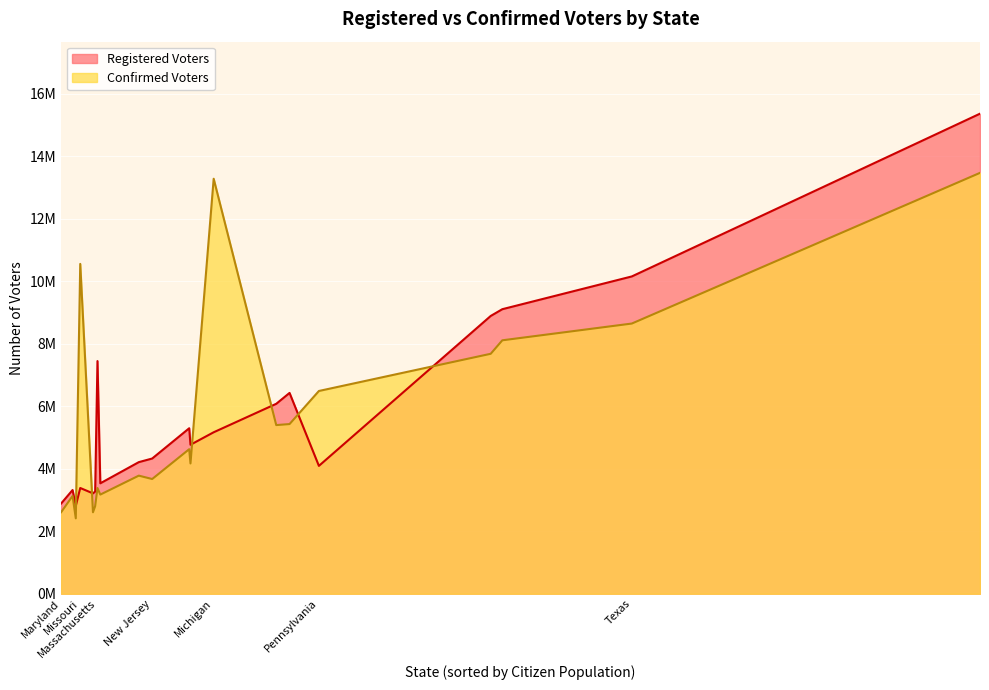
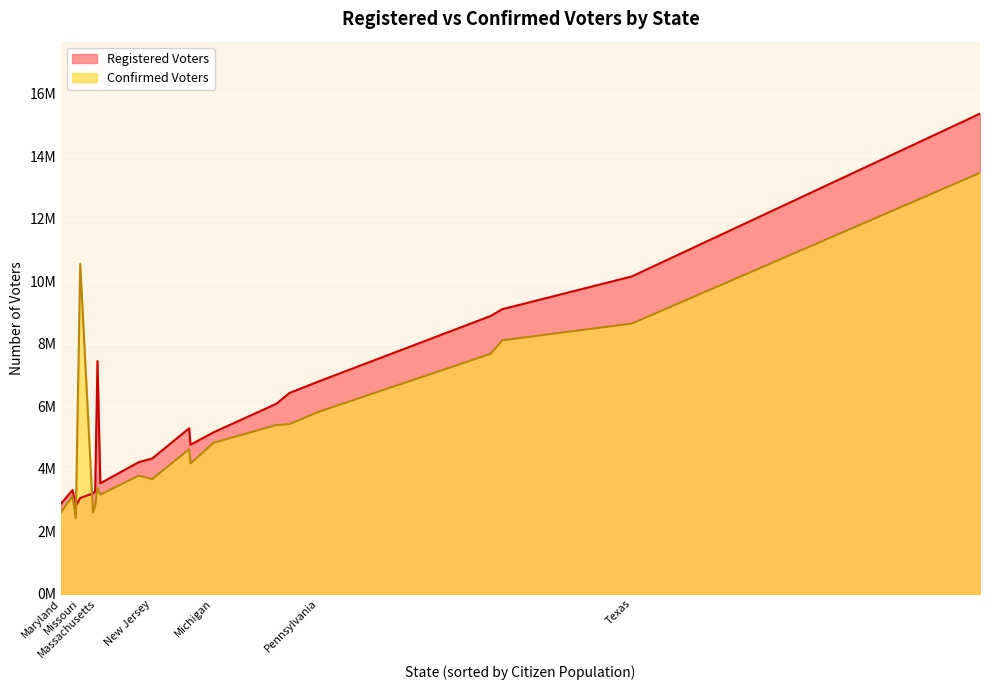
Registered Voters, Missouri: 3400000 -> 3100000
Confirmed Voters, Michigan: 13300000 -> 4800000
Registered Voters, Pennsylvania: 4100000 -> 6800000
Confirmed Voters, Pennsylvania: 6500000 -> 5800000
